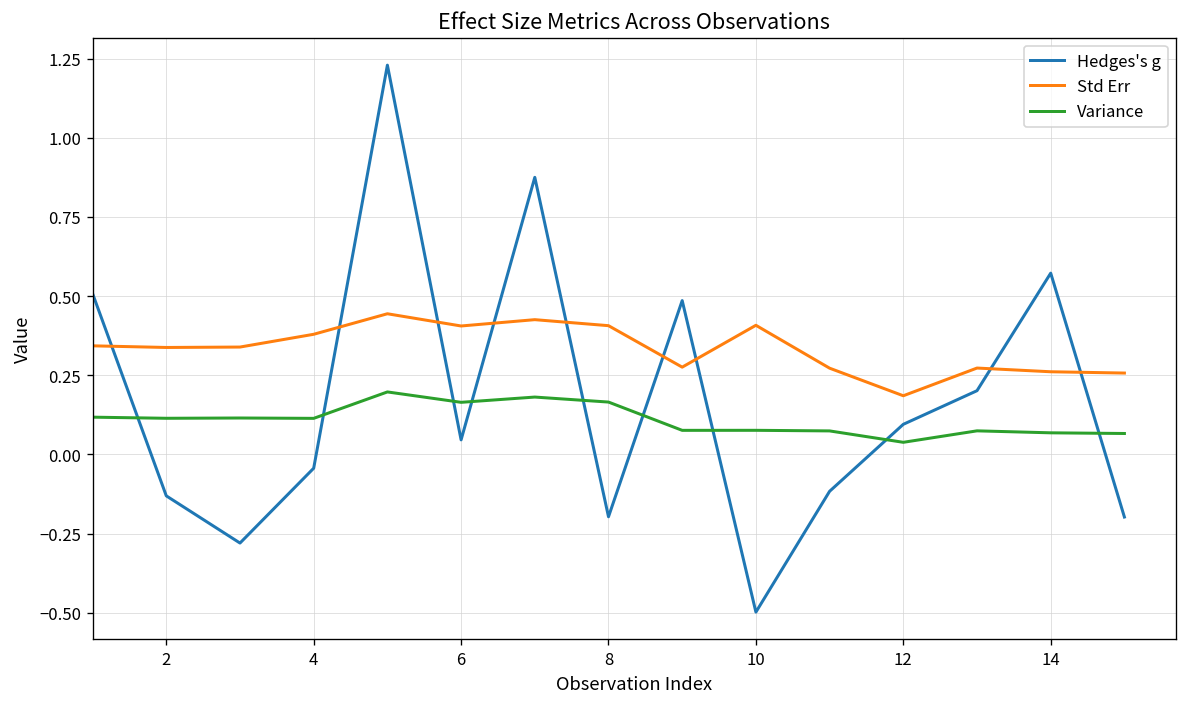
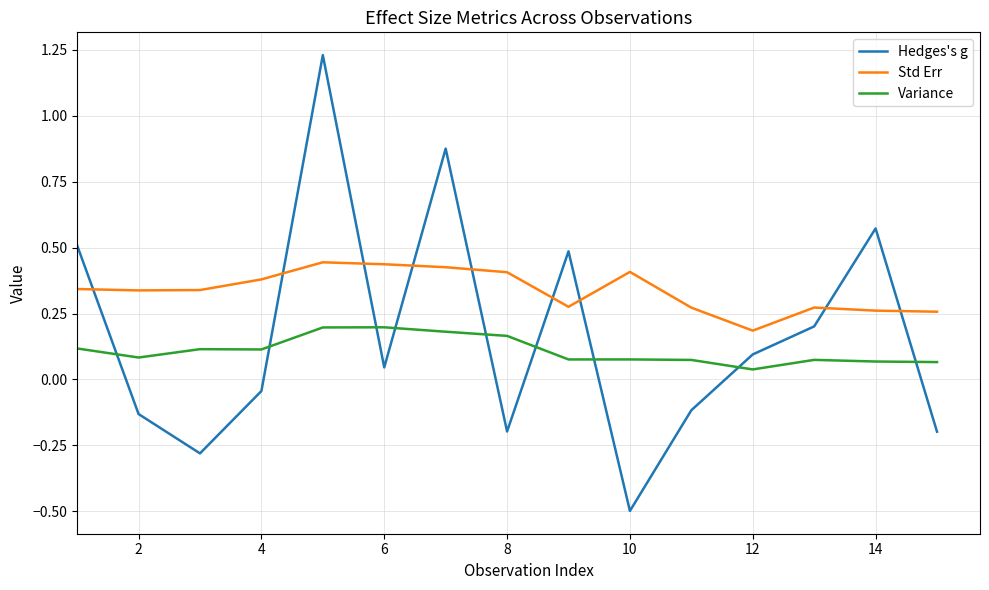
Variance, 2: 0.11 -> 0.08
Std Err, 6: 0.41 -> 0.44
Variance, 6: 0.16 -> 0.20
